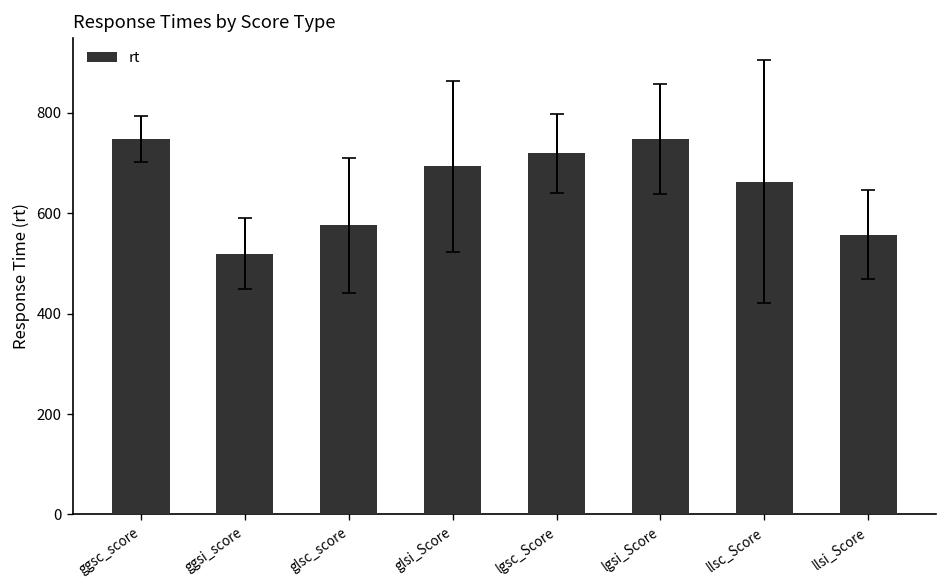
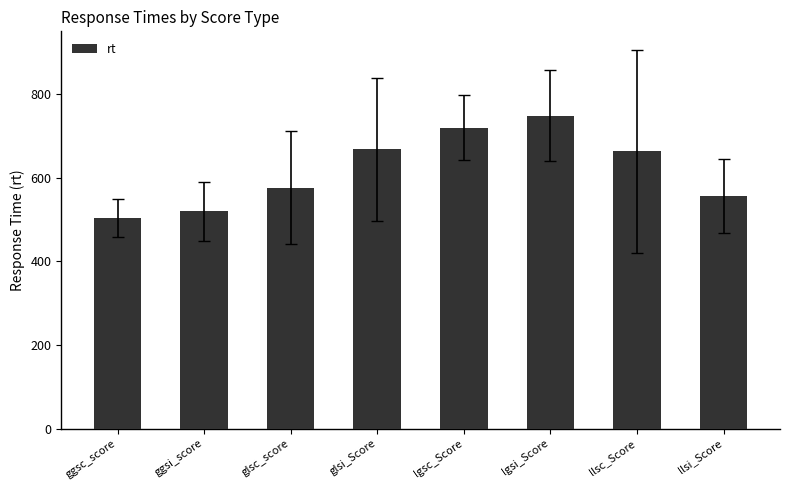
rt, ggsc_score: 750 -> 500
rt, glsi_Score: 690 -> 670
